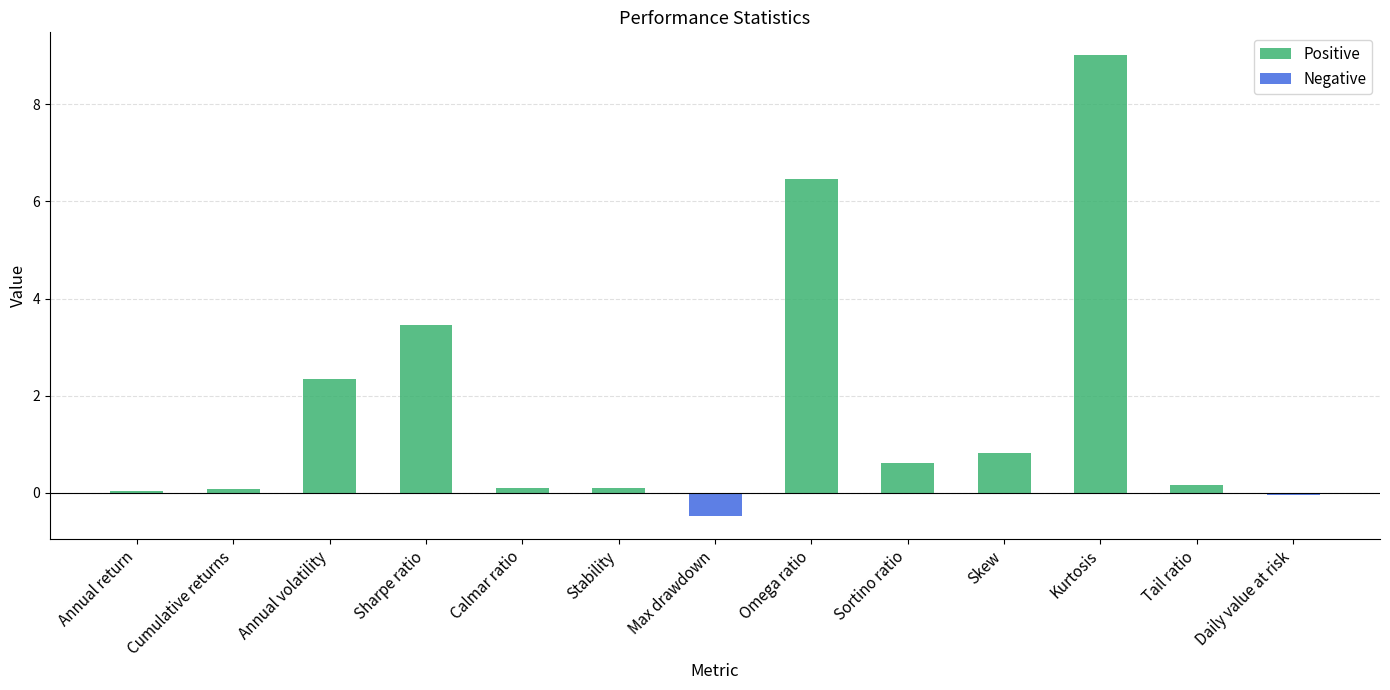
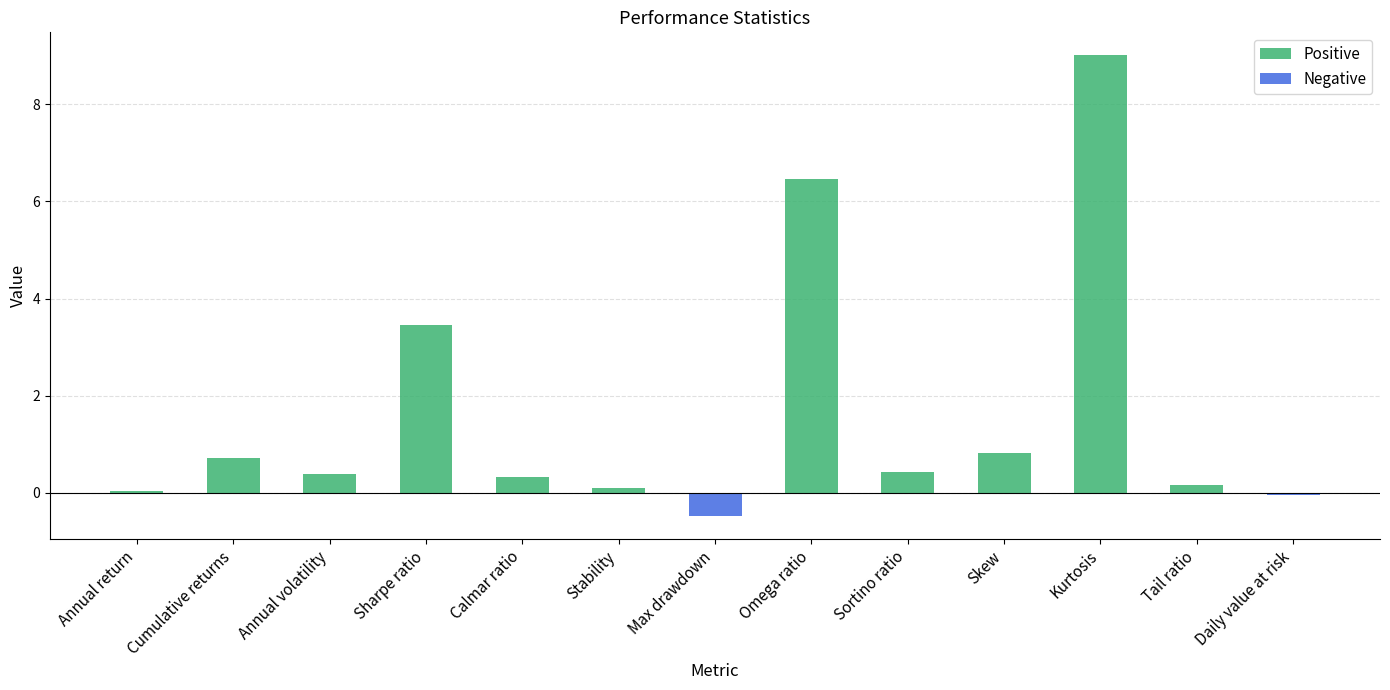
Positive, Cumulative returns: 0.1 -> 0.7
Positive, Annual volatility: 2.3 -> 0.4
Positive, Calmar ratio: 0.1 -> 0.3
Positive, Sortino ratio: 0.6 -> 0.4
